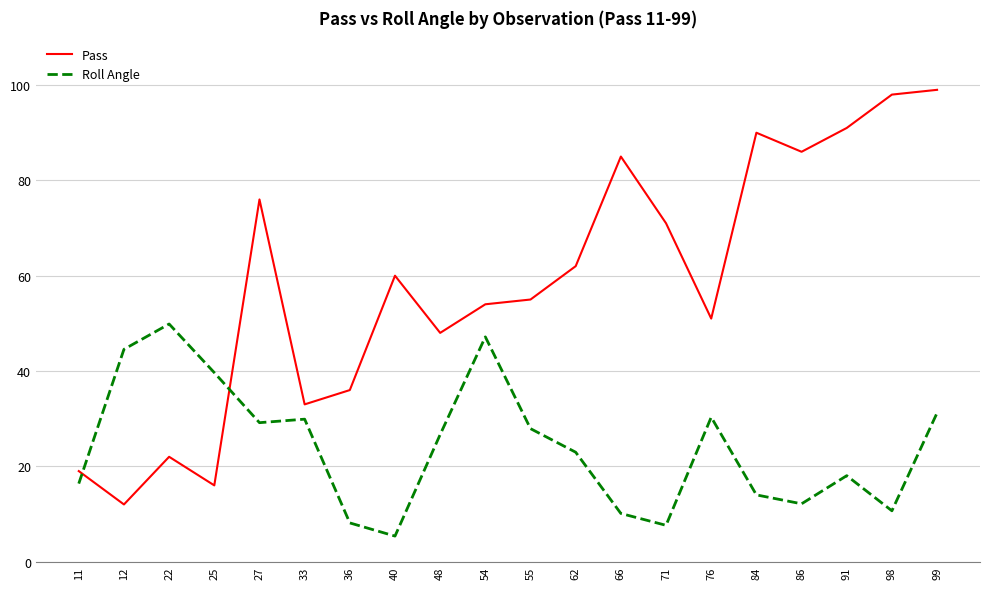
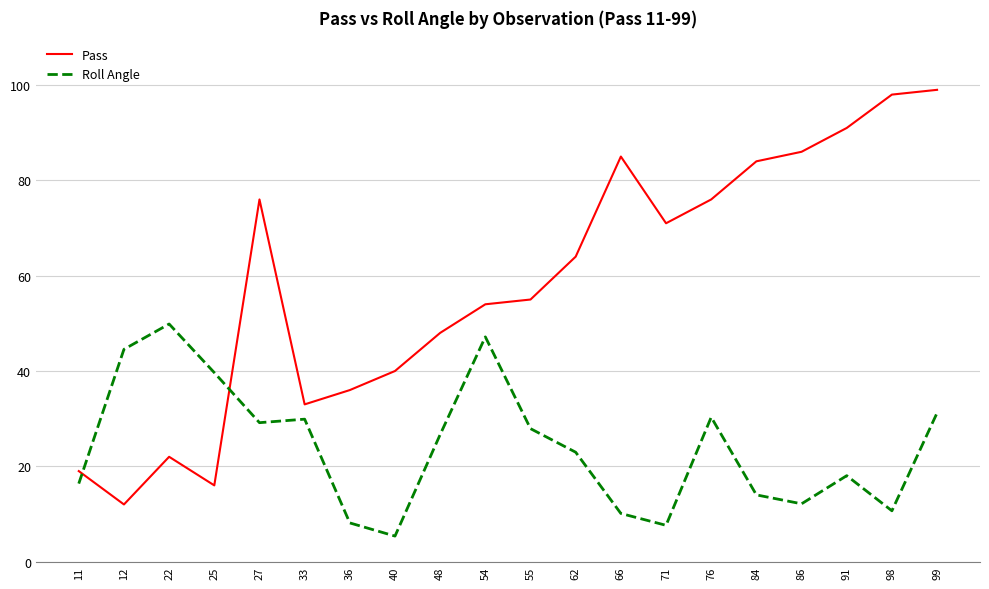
Pass, 40: 60 -> 40
Pass, 62: 62 -> 64
Pass, 76: 51 -> 76
Pass, 84: 90 -> 84
